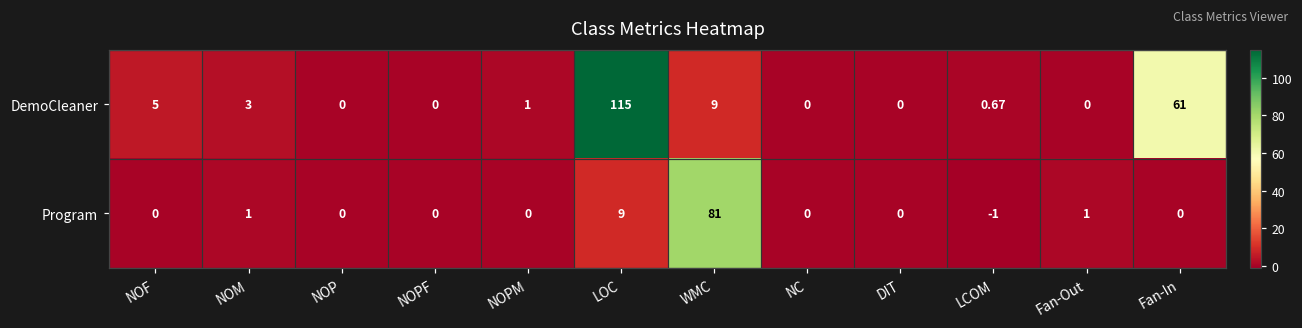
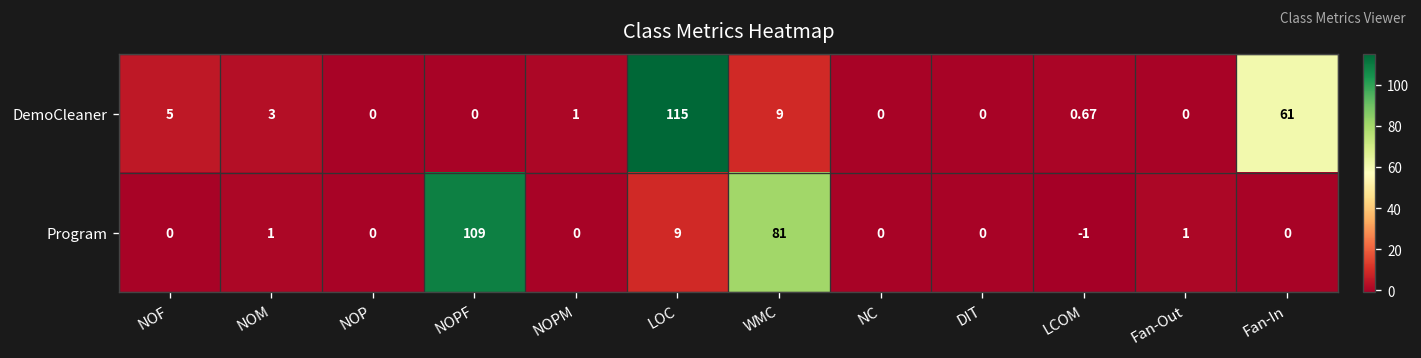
Program, NOPF: 0 -> 109
